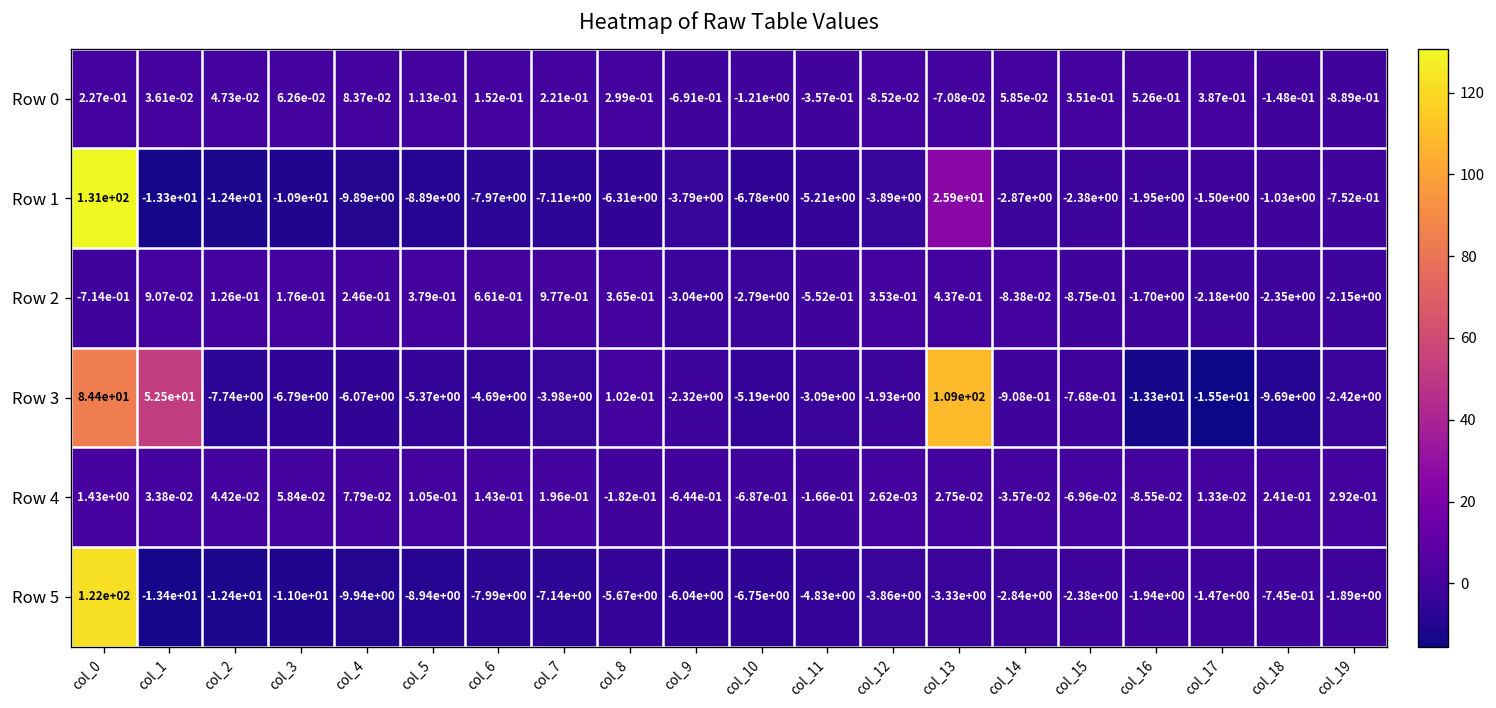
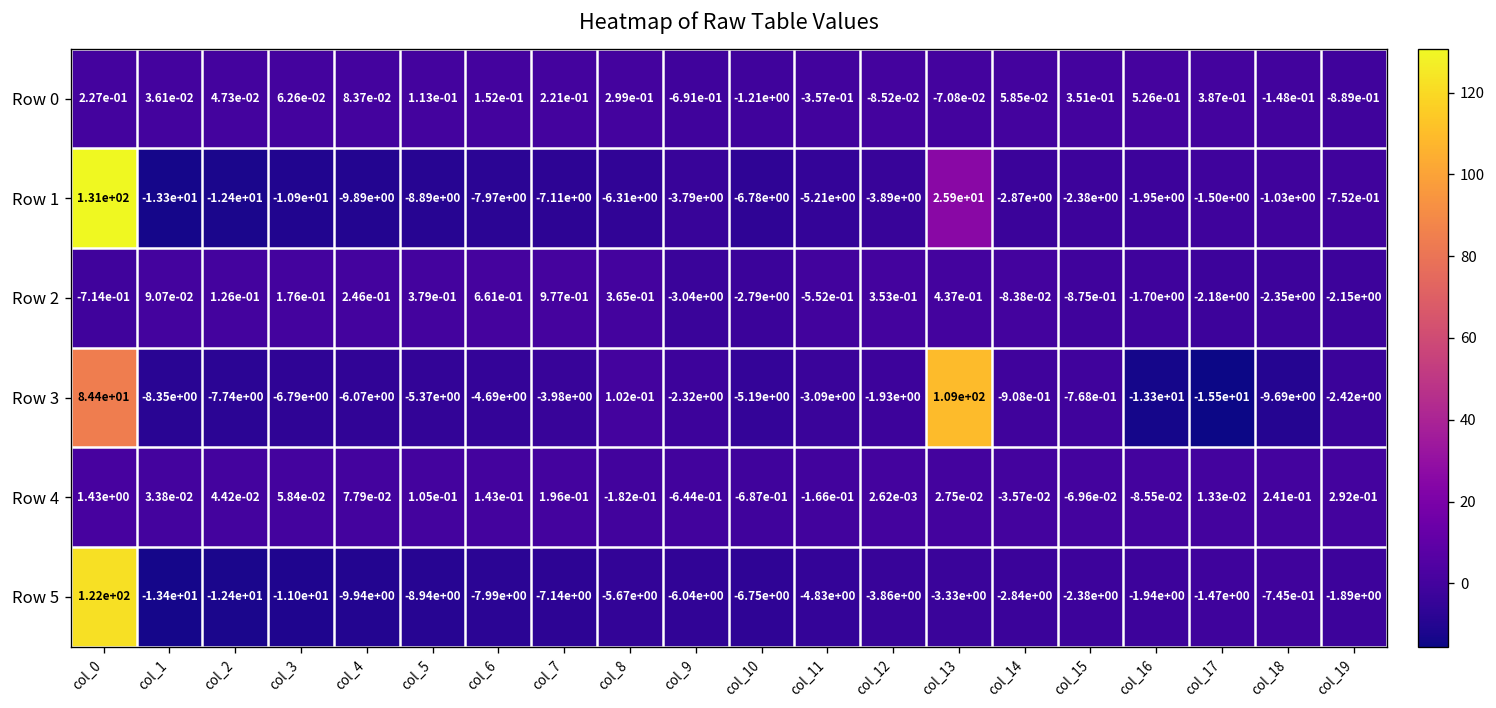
Row 3, col_1: 5.25e+01 -> -8.35e+00
